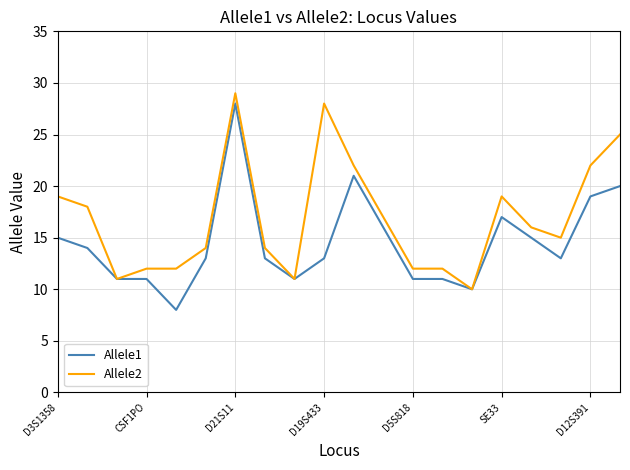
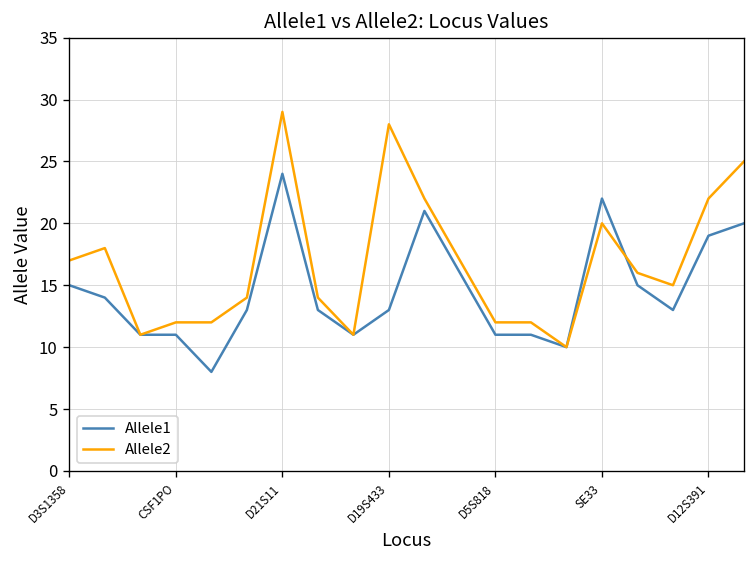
Allele2, D3S1358: 19 -> 17
Allele1, D21S11: 28 -> 24
Allele1, SE33: 17 -> 22
Allele2, SE33: 19 -> 20
